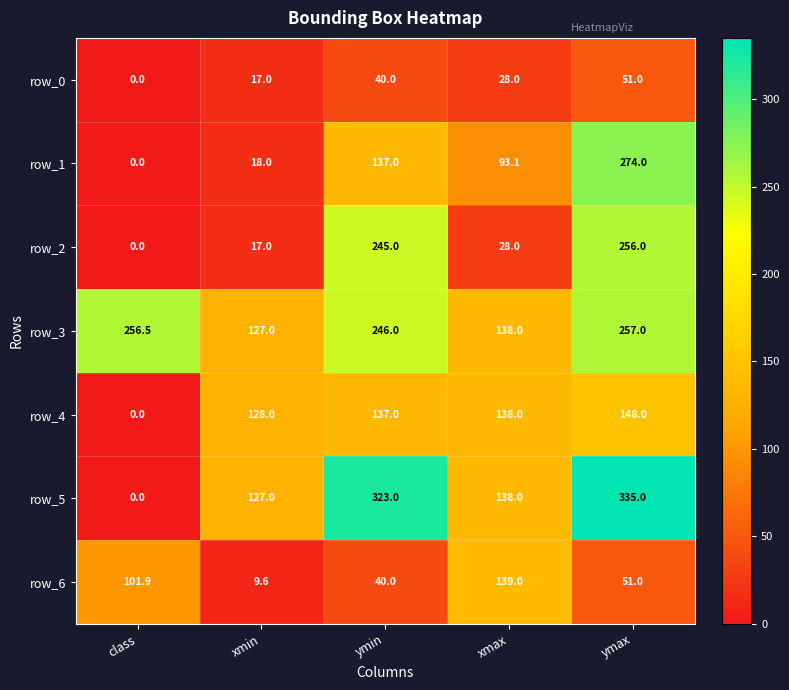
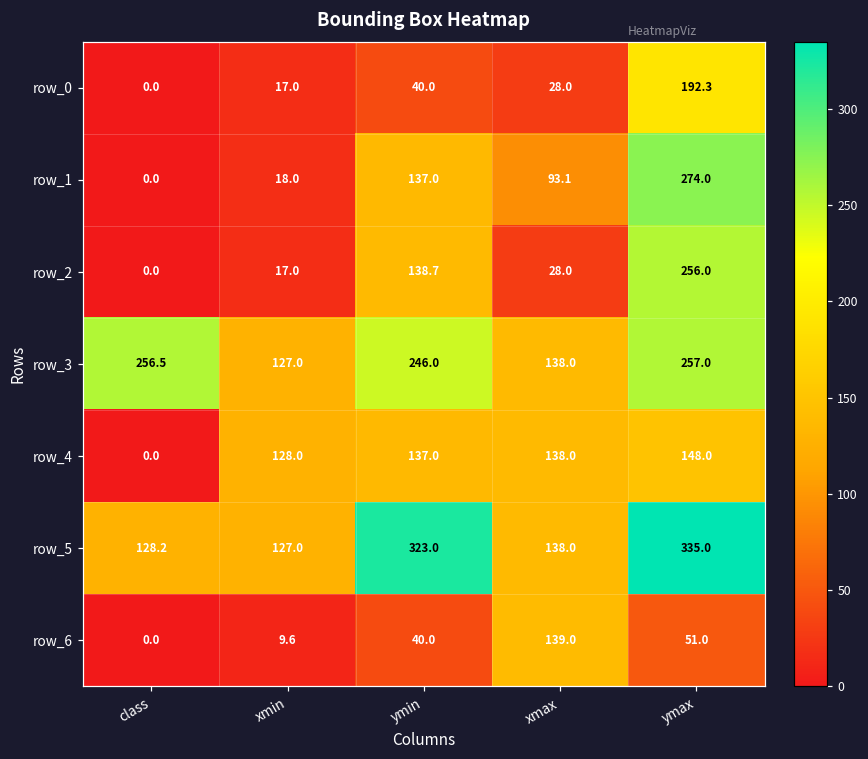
row_0, ymax: 51.0 -> 192.3
row_2, ymin: 245.0 -> 138.7
row_5, class: 0.0 -> 128.2
row_6, class: 101.9 -> 0.0
